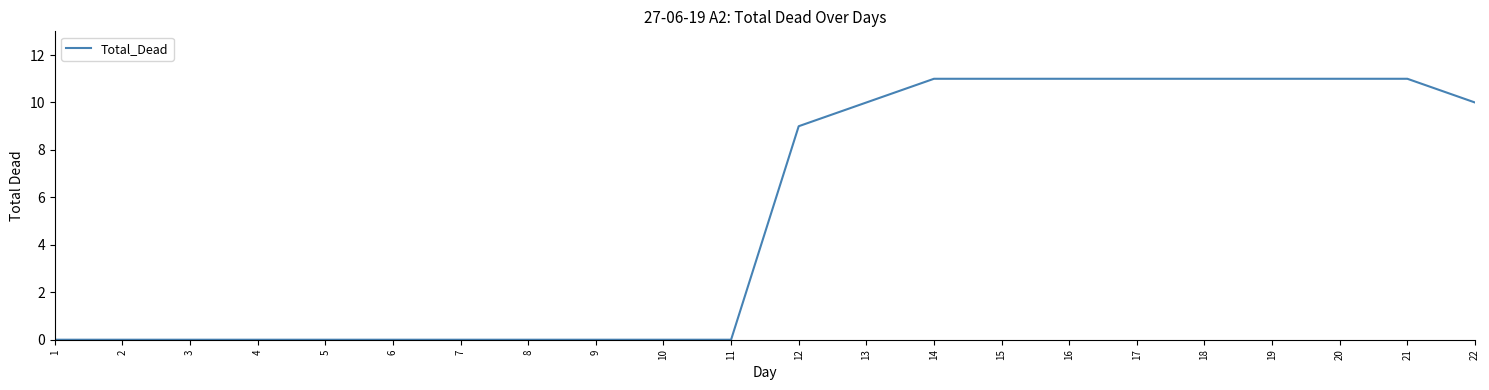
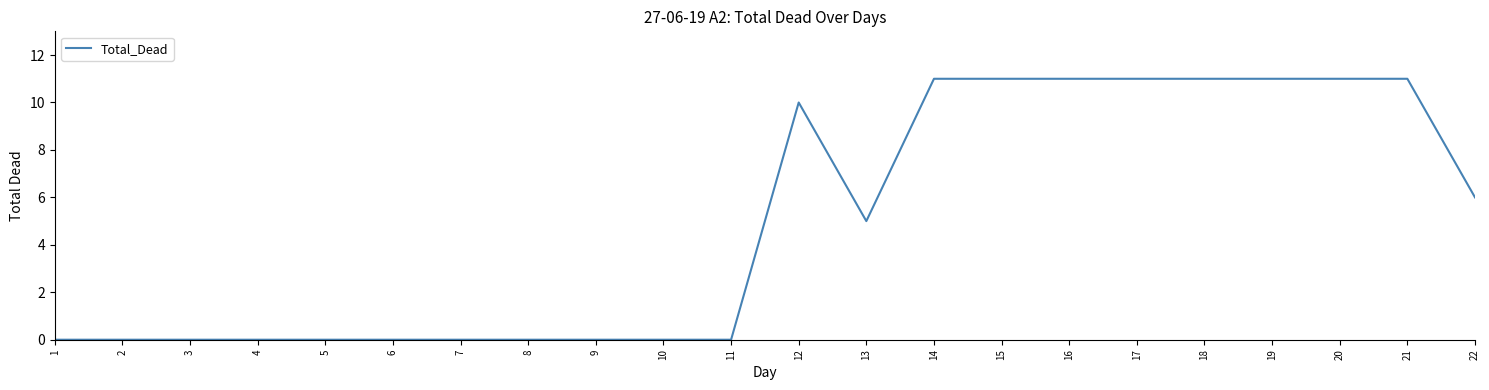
12: 9 -> 10
13: 10 -> 5
22: 10 -> 6
